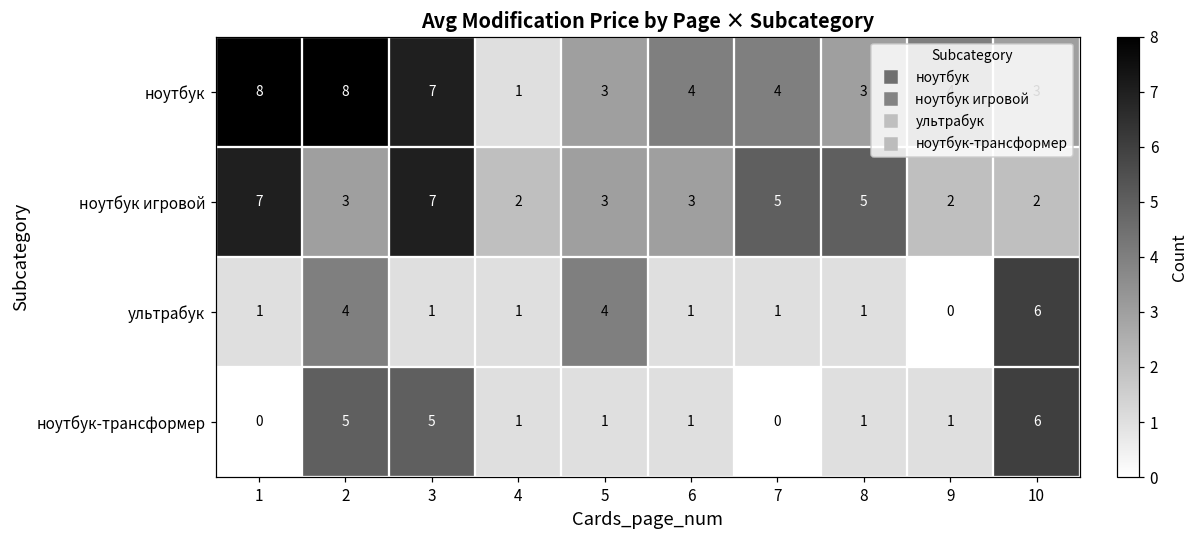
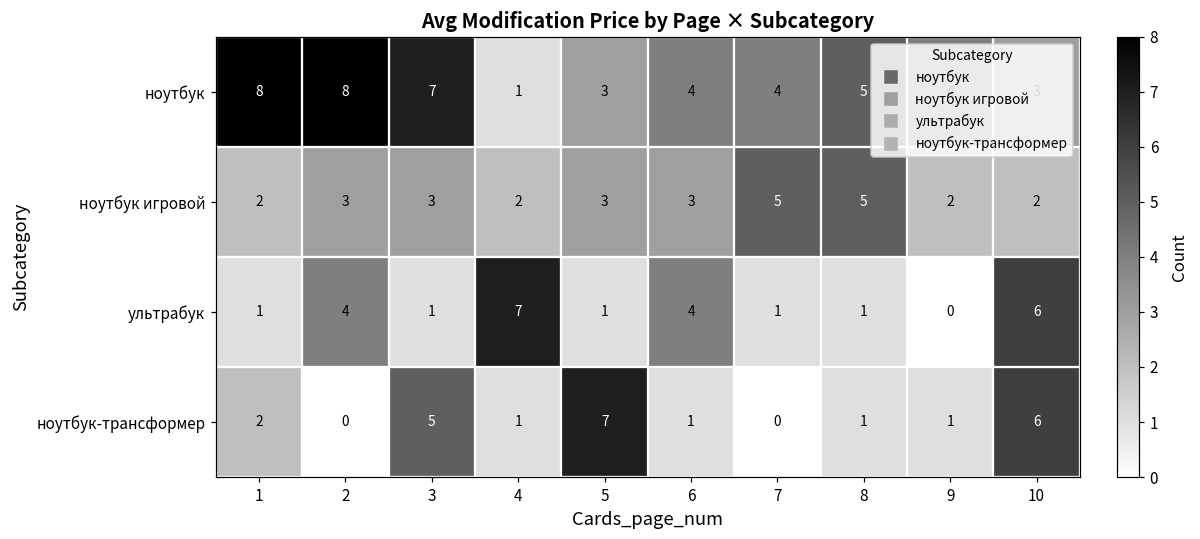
ноутбук, 8: 3 -> 5
ноутбук игровой, 1: 7 -> 2
ноутбук игровой, 3: 7 -> 3
ультрабук, 4: 1 -> 7
ультрабук, 5: 4 -> 1
ультрабук, 6: 1 -> 4
ноутбук-трансформер, 1: 0 -> 2
ноутбук-трансформер, 2: 5 -> 0
ноутбук-трансформер, 5: 1 -> 7
